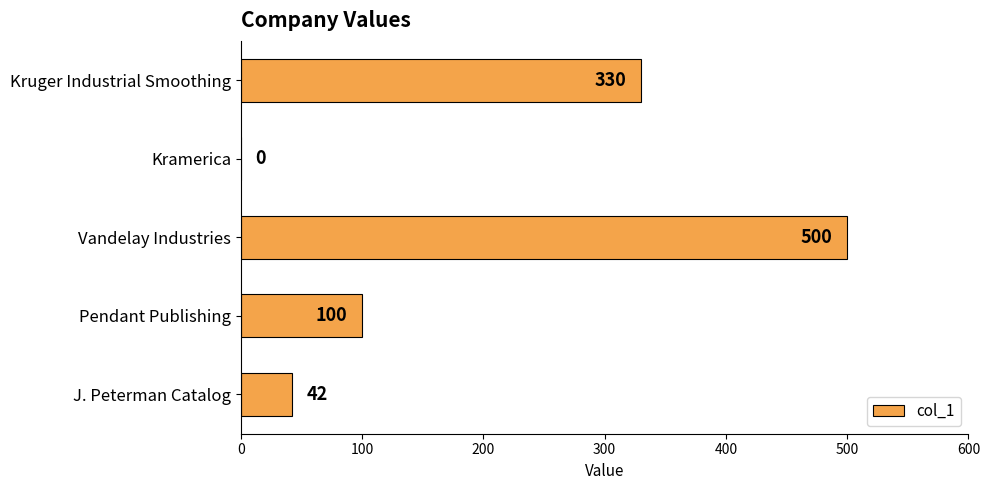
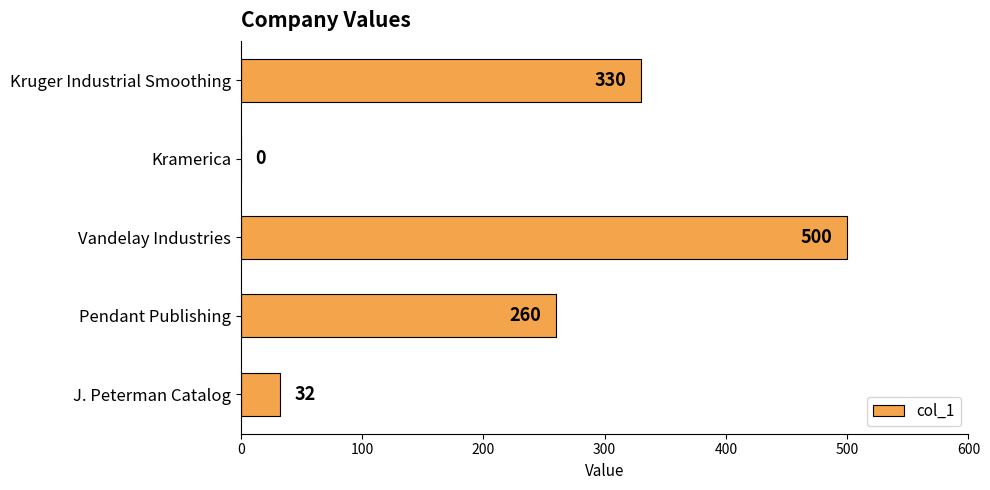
Pendant Publishing: 100 -> 260
J. Peterman Catalog: 42 -> 32
